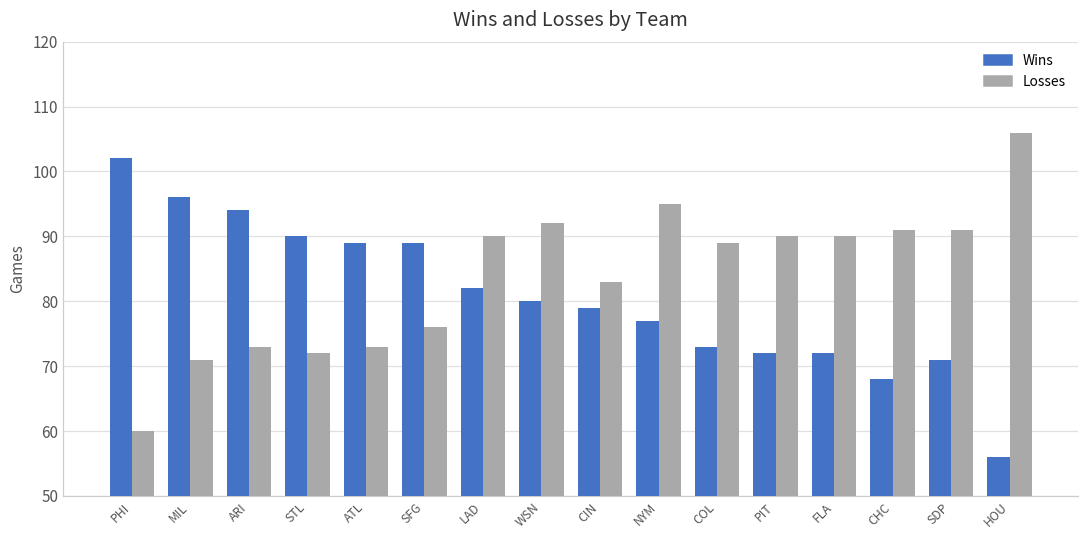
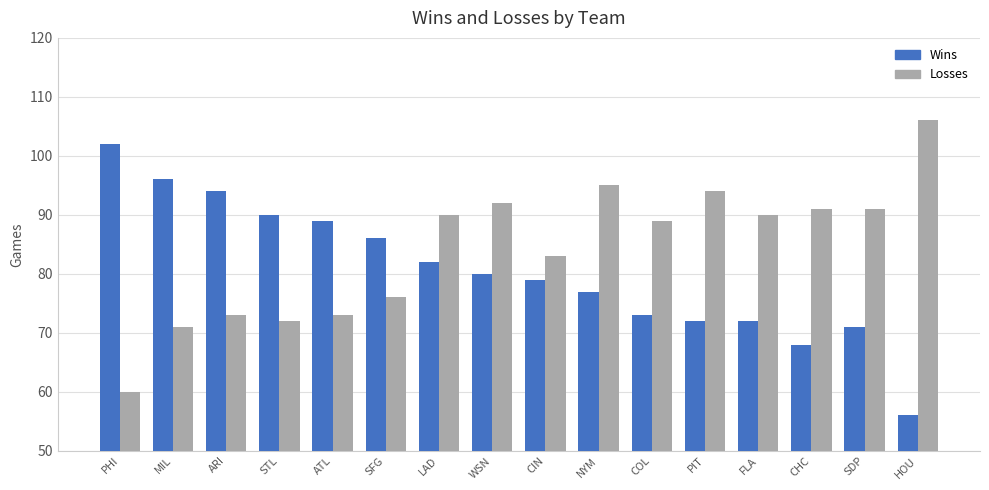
Wins, SFG: 89 -> 86
Losses, PIT: 90 -> 94
